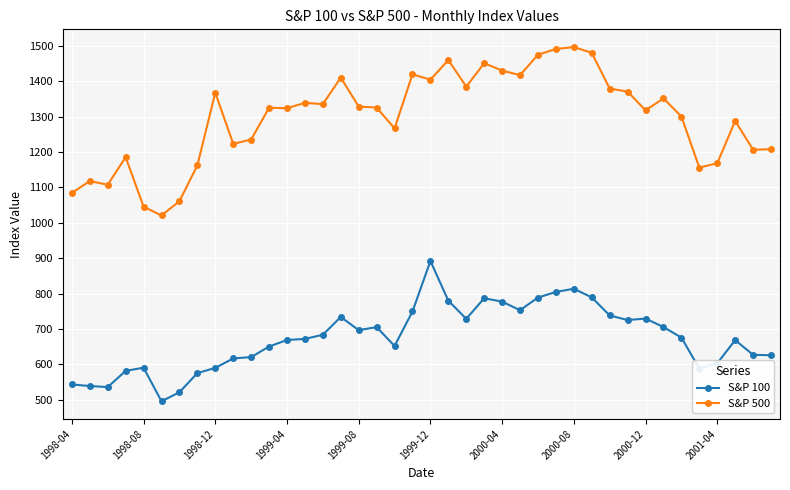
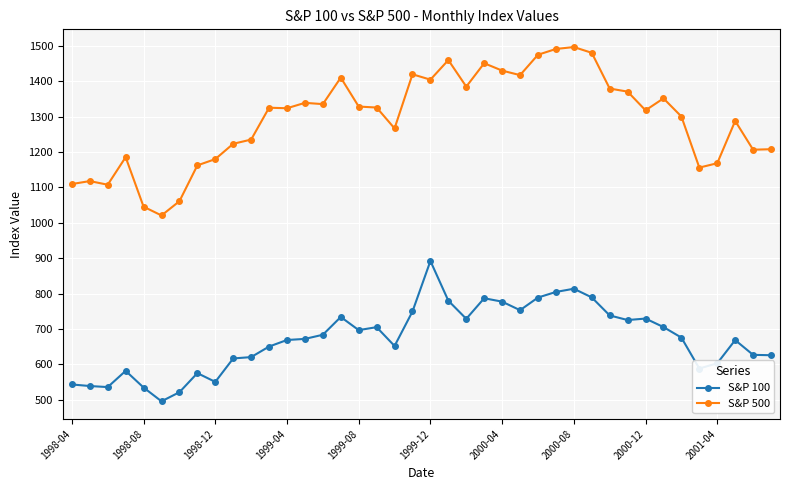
S&P 500, 1998-04: 1080 -> 1110
S&P 100, 1998-08: 590 -> 530
S&P 100, 1998-12: 590 -> 550
S&P 500, 1998-12: 1370 -> 1180
